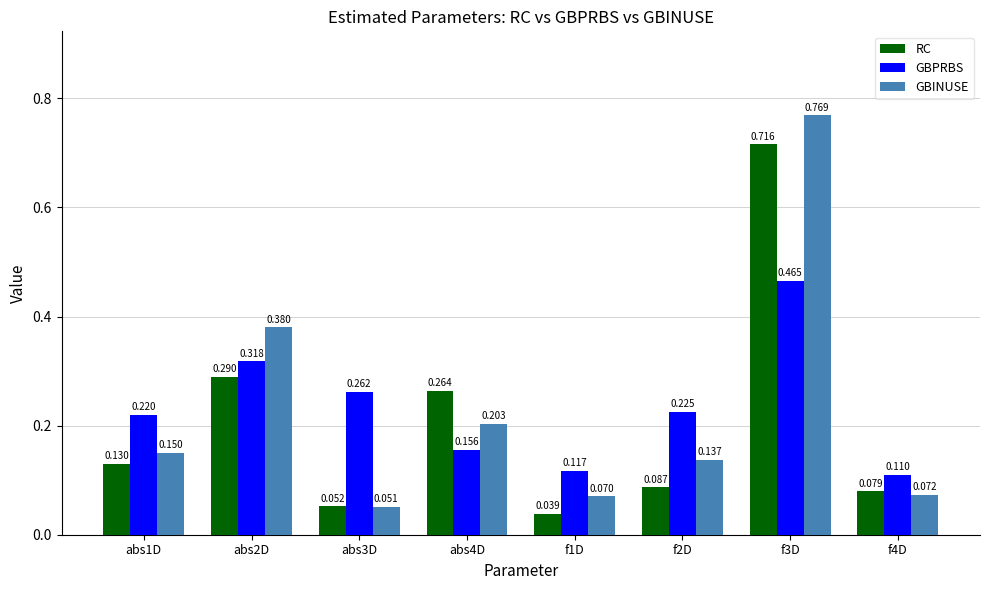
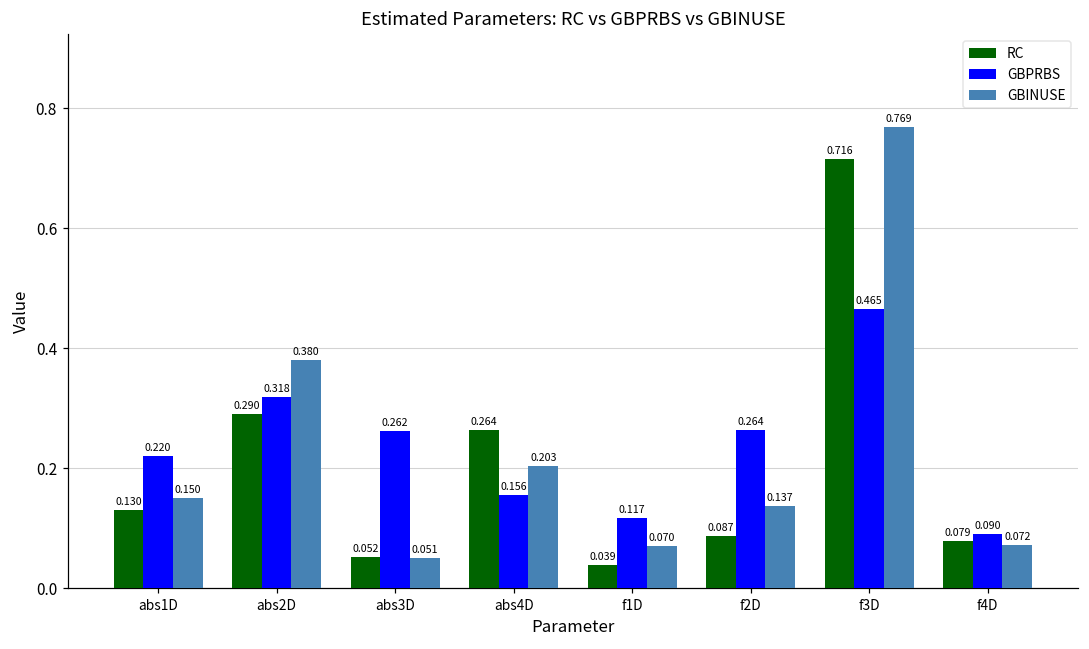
GBPRBS, f2D: 0.225 -> 0.264
GBPRBS, f4D: 0.110 -> 0.090
